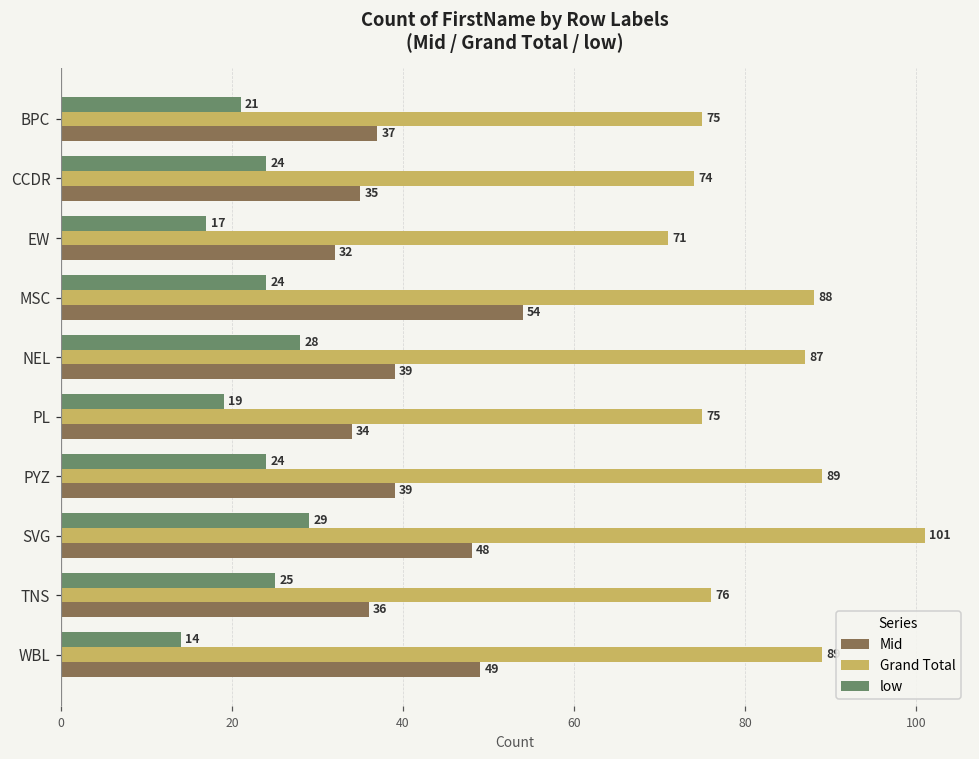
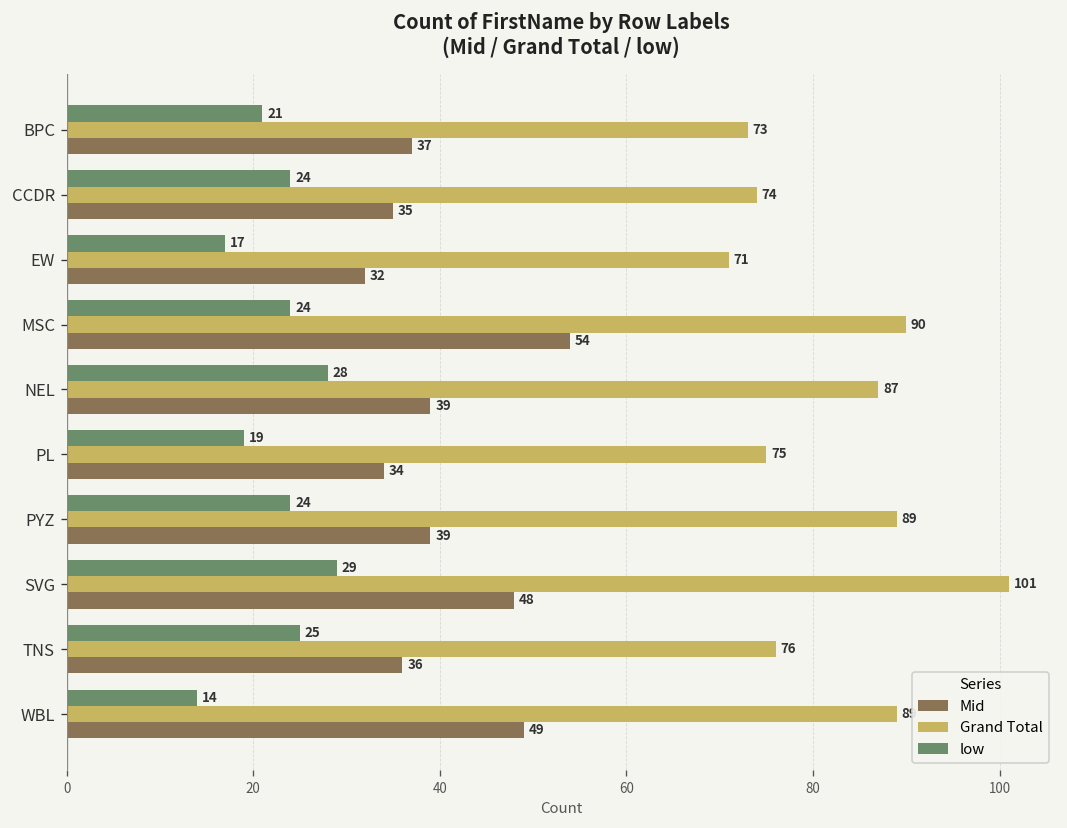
Grand Total, BPC: 75 -> 73
Grand Total, MSC: 88 -> 90
